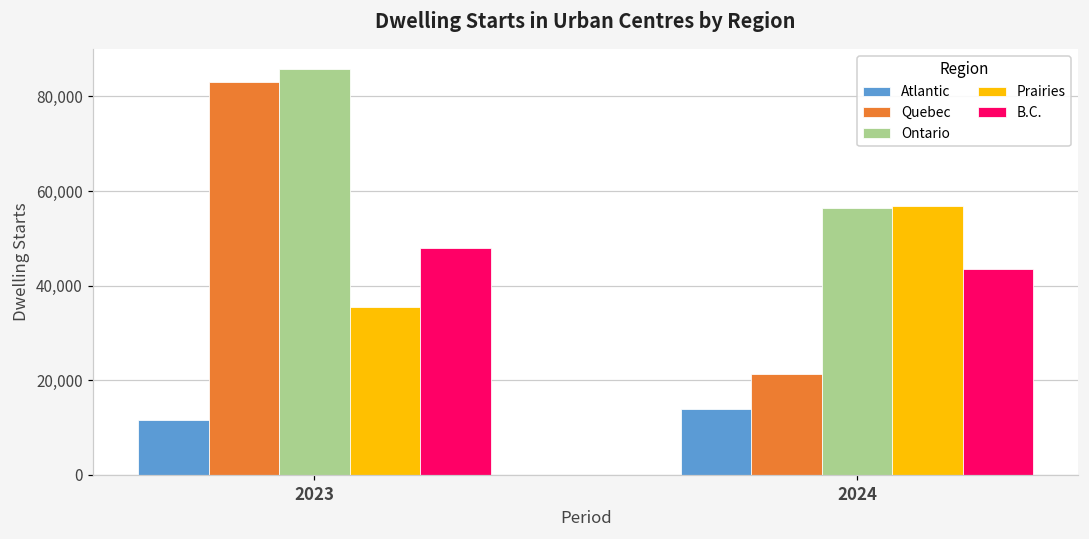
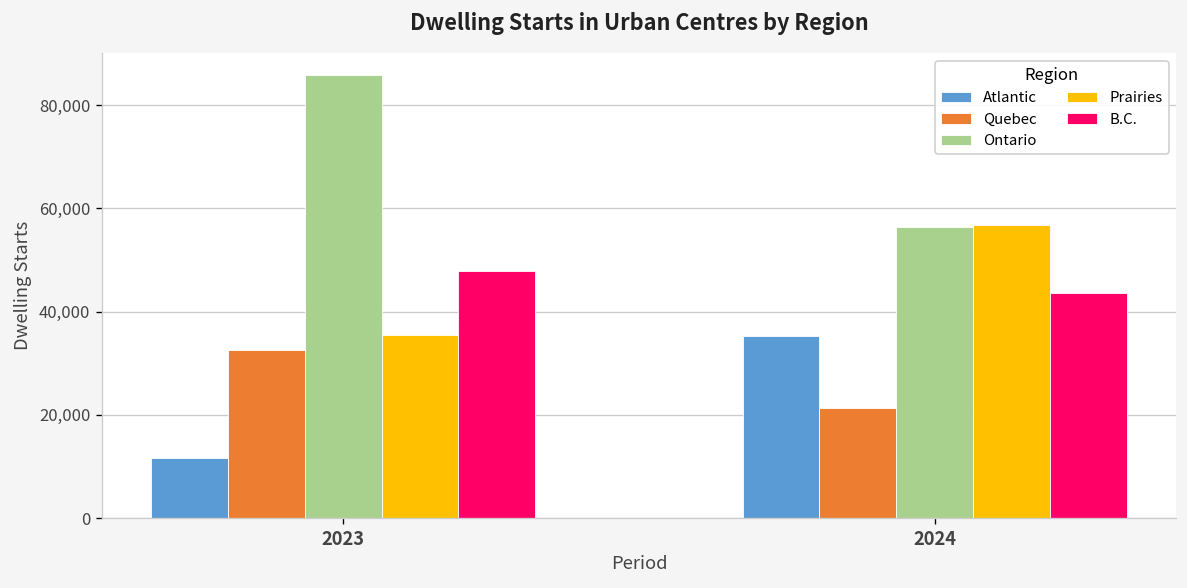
Quebec, 2023: 83,000 -> 33,000
Atlantic, 2024: 14,000 -> 35,000
